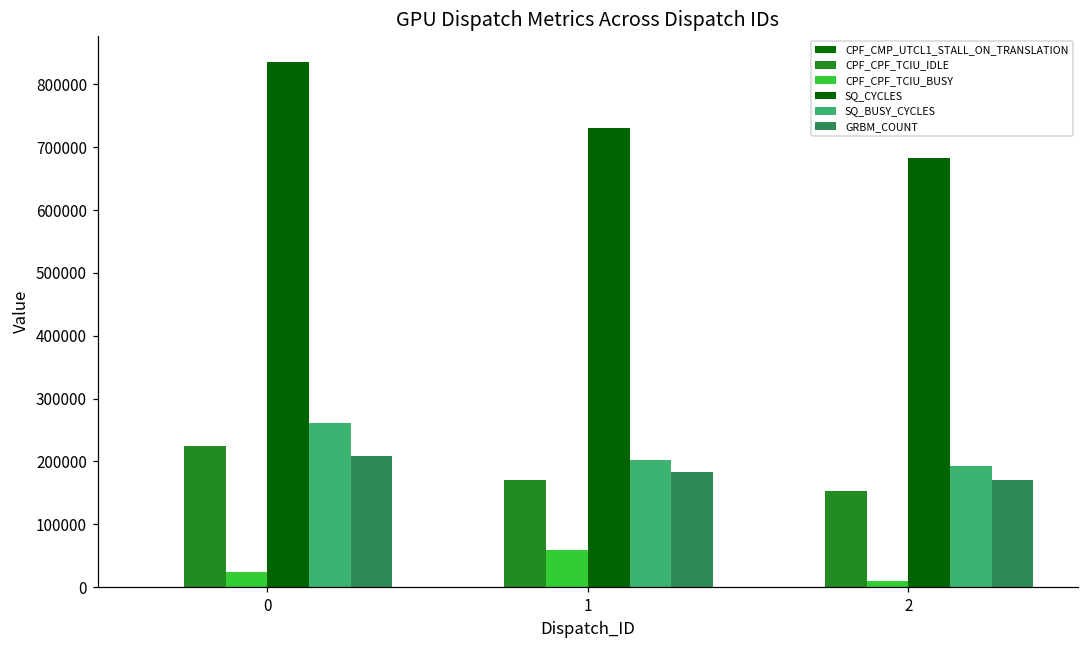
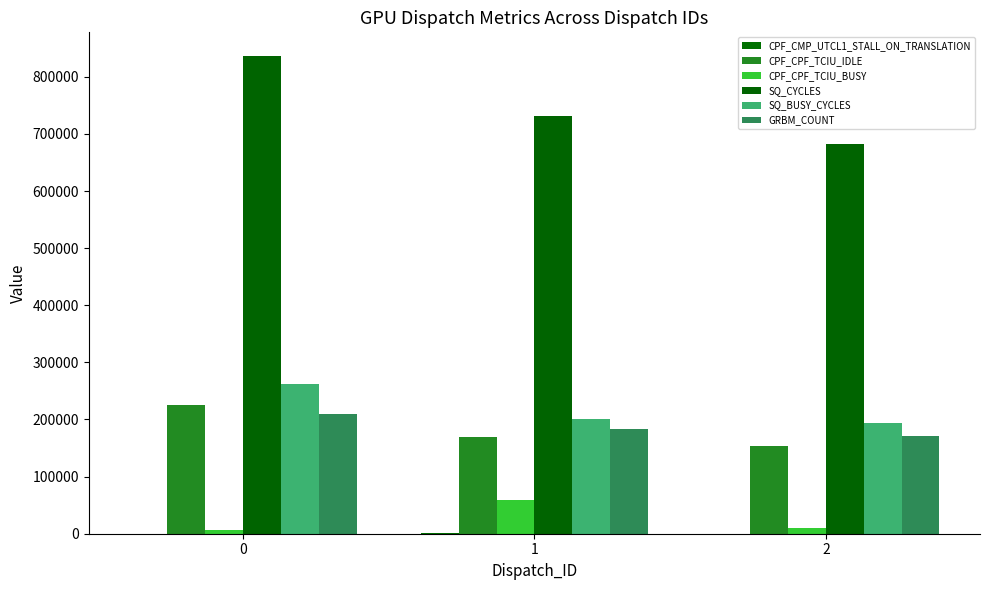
CPF_CPF_TCIU_BUSY, 0: 20000 -> 10000
